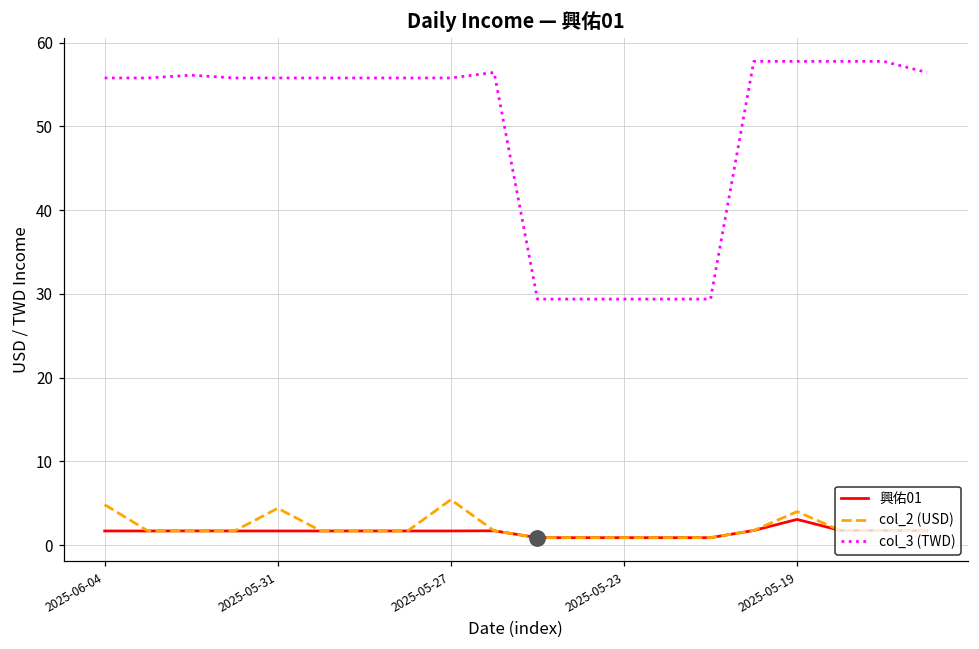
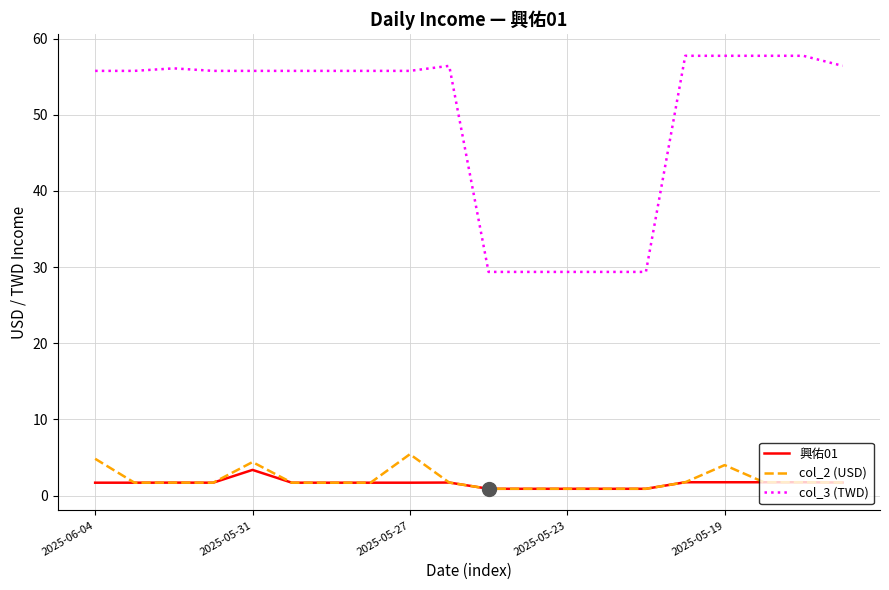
興佑01, 2025-05-31: 2 -> 3
興佑01, 2025-05-19: 3 -> 2
